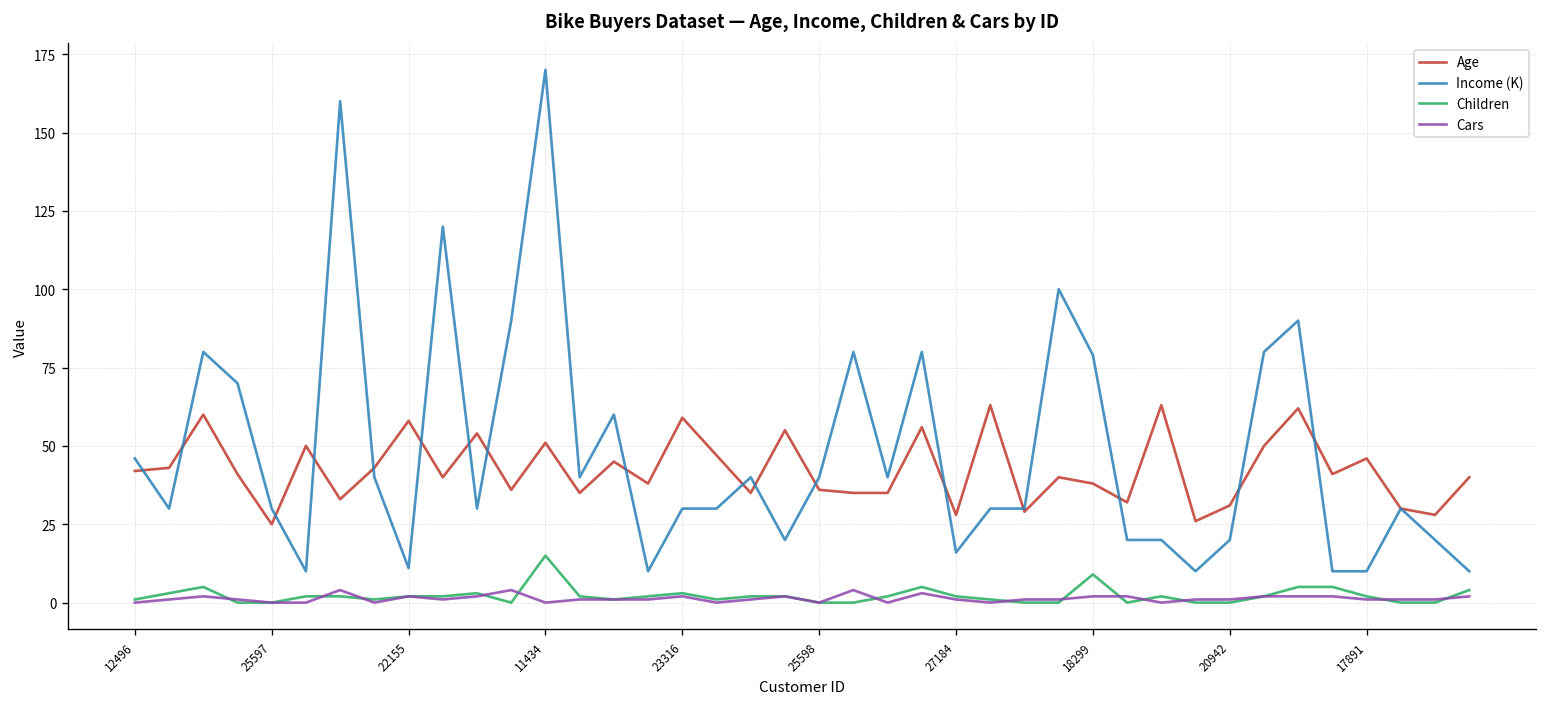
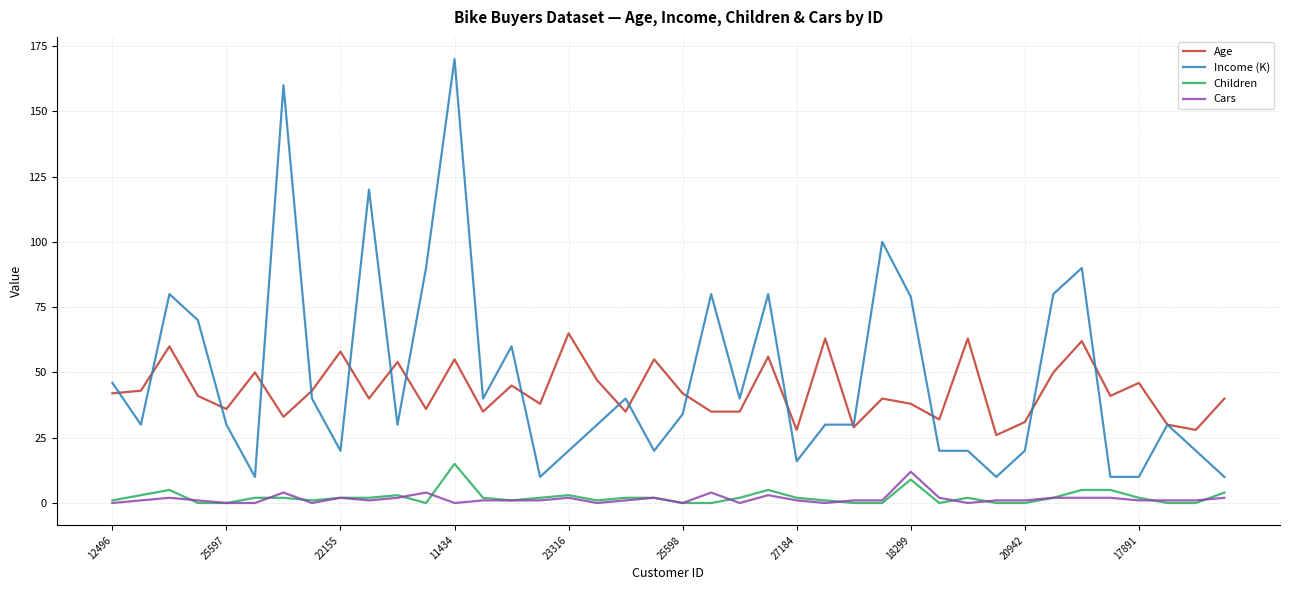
Age, 25597: 25 -> 36
Income (K), 22155: 11 -> 20
Age, 11434: 51 -> 55
Age, 23316: 59 -> 65
Income (K), 23316: 30 -> 20
Age, 25598: 36 -> 42
Income (K), 25598: 40 -> 34
Cars, 18299: 2 -> 12
